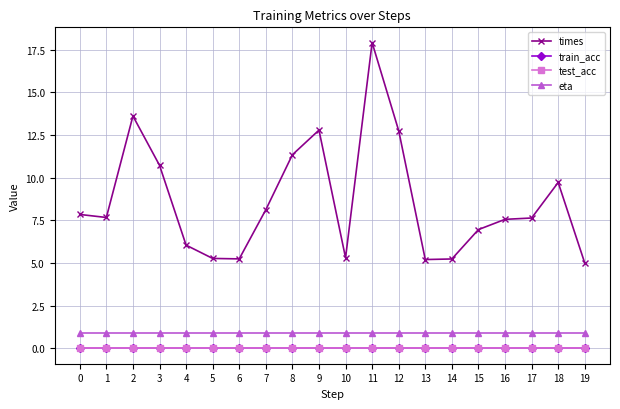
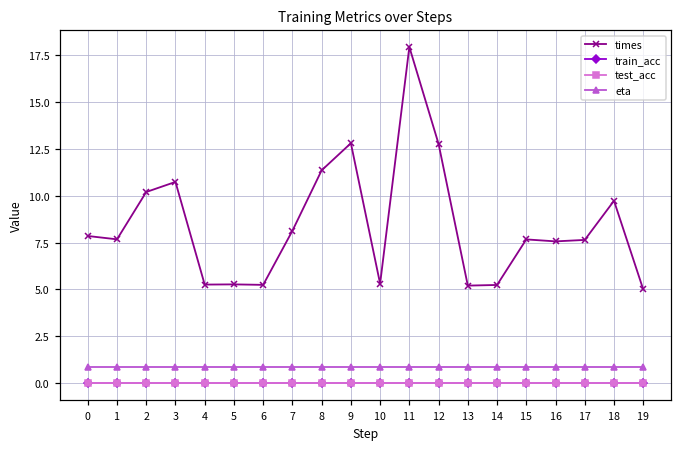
times, 2: 13.6 -> 10.2
times, 4: 6.1 -> 5.3
times, 15: 7.0 -> 7.7
